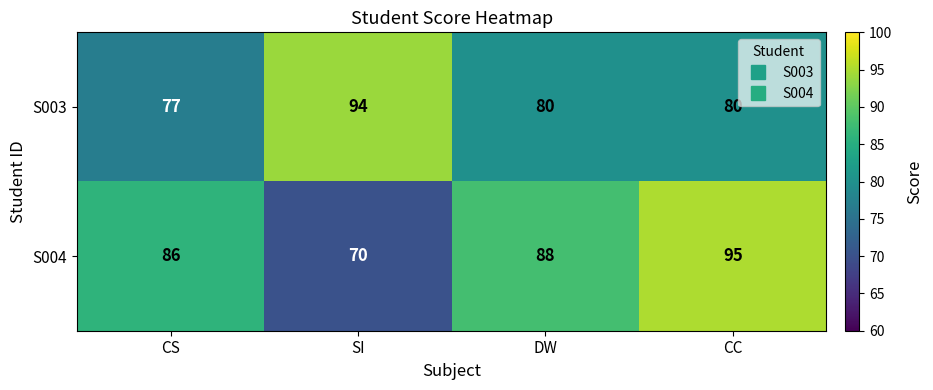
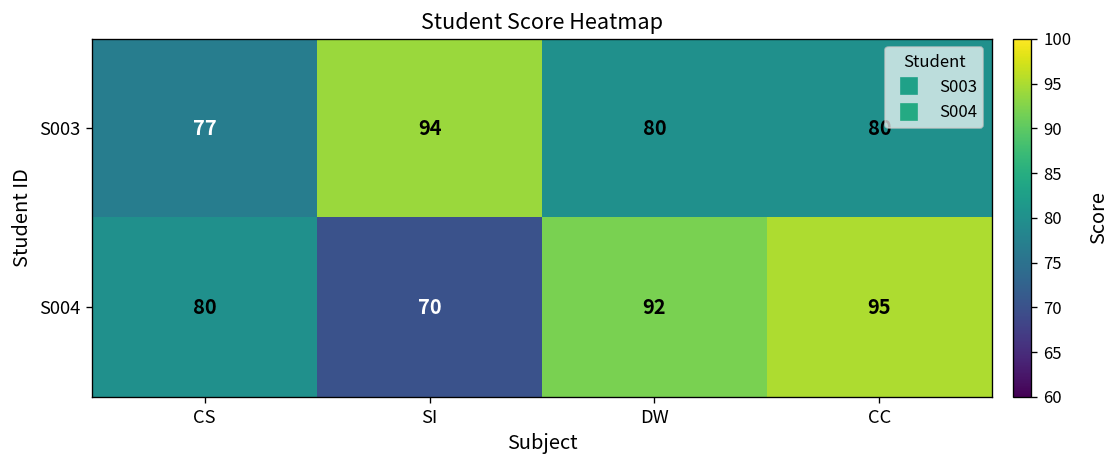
S004, CS: 86 -> 80
S004, DW: 88 -> 92
